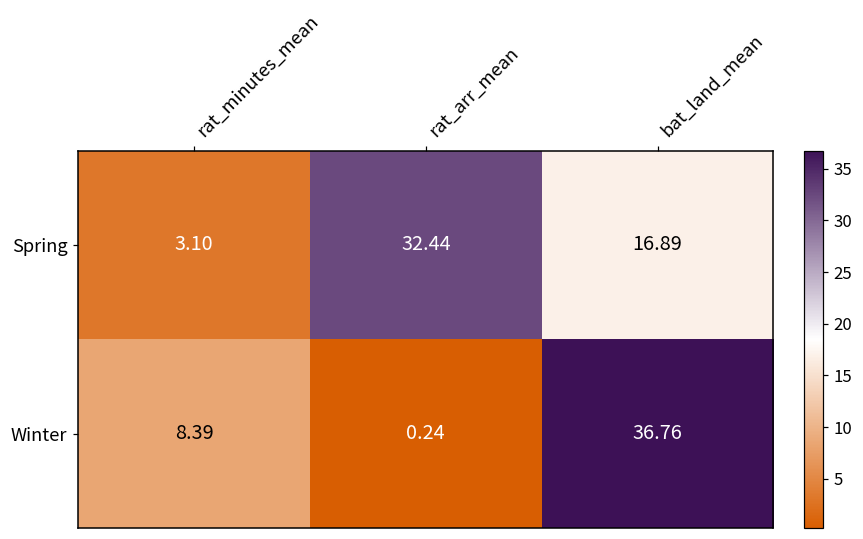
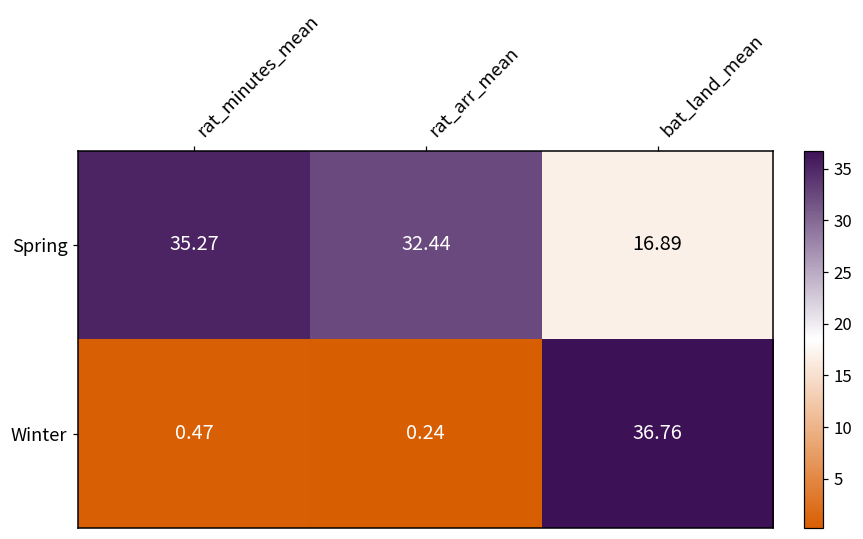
Spring, rat_minutes_mean: 3.10 -> 35.27
Winter, rat_minutes_mean: 8.39 -> 0.47
